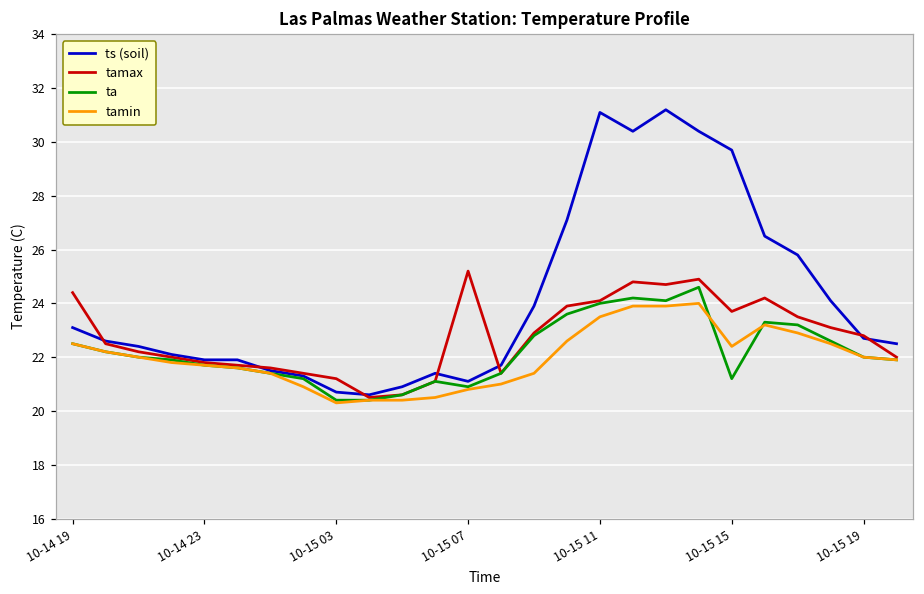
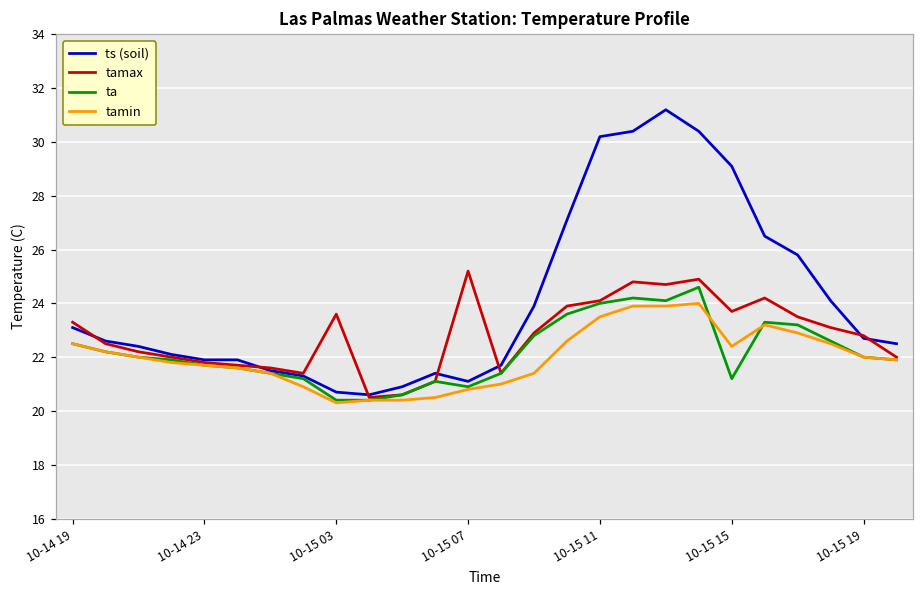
tamax, 10-14 19: 24.4 -> 23.3
tamax, 10-15 03: 21.2 -> 23.6
ts (soil), 10-15 11: 31.1 -> 30.2
ts (soil), 10-15 15: 29.7 -> 29.1
